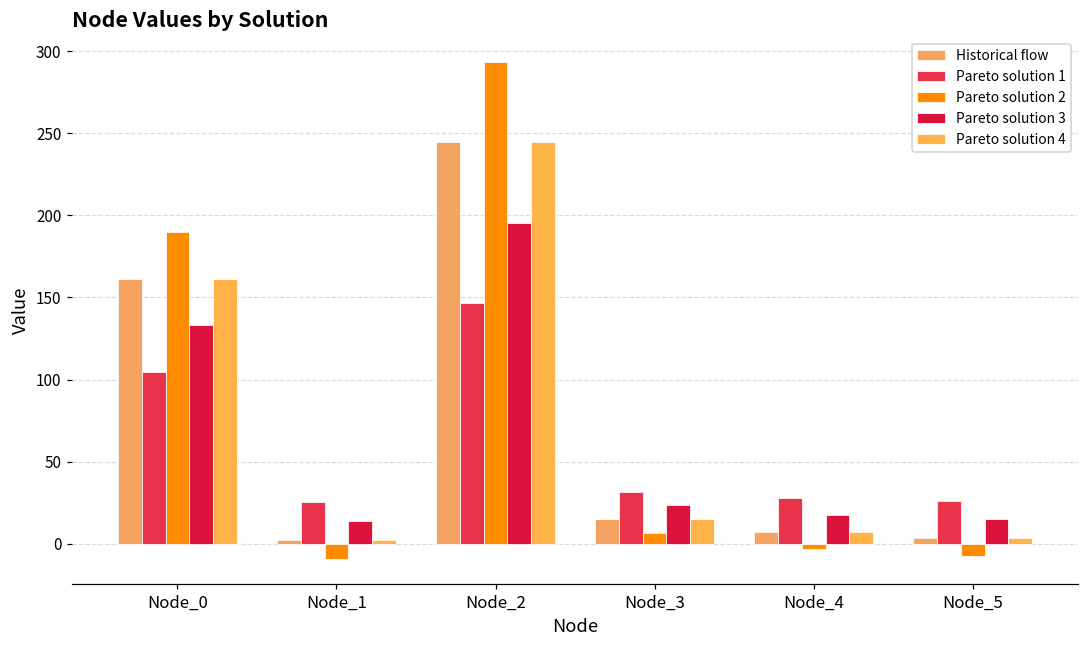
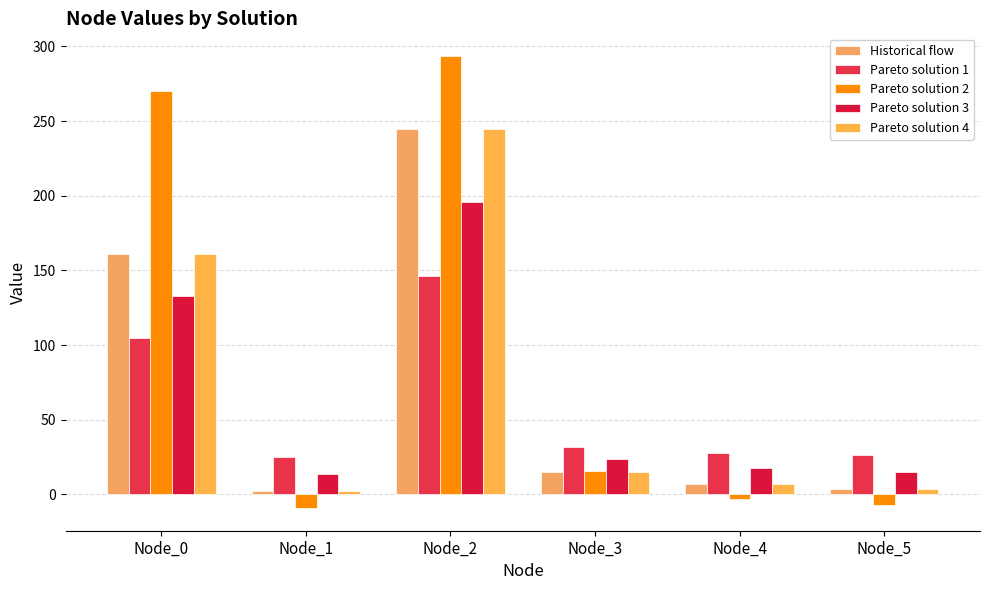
Pareto solution 2, Node_0: 190 -> 270
Pareto solution 2, Node_3: 7 -> 16
